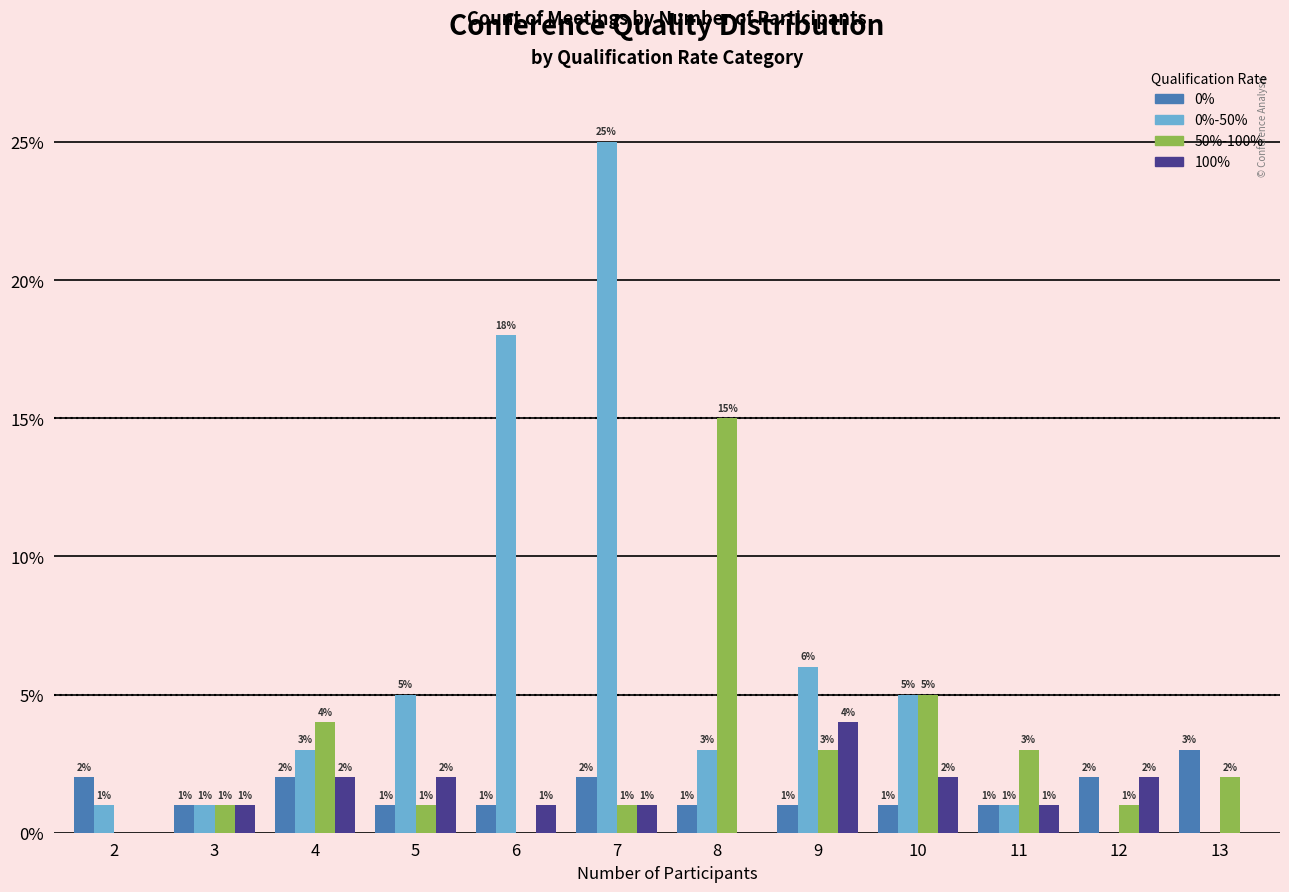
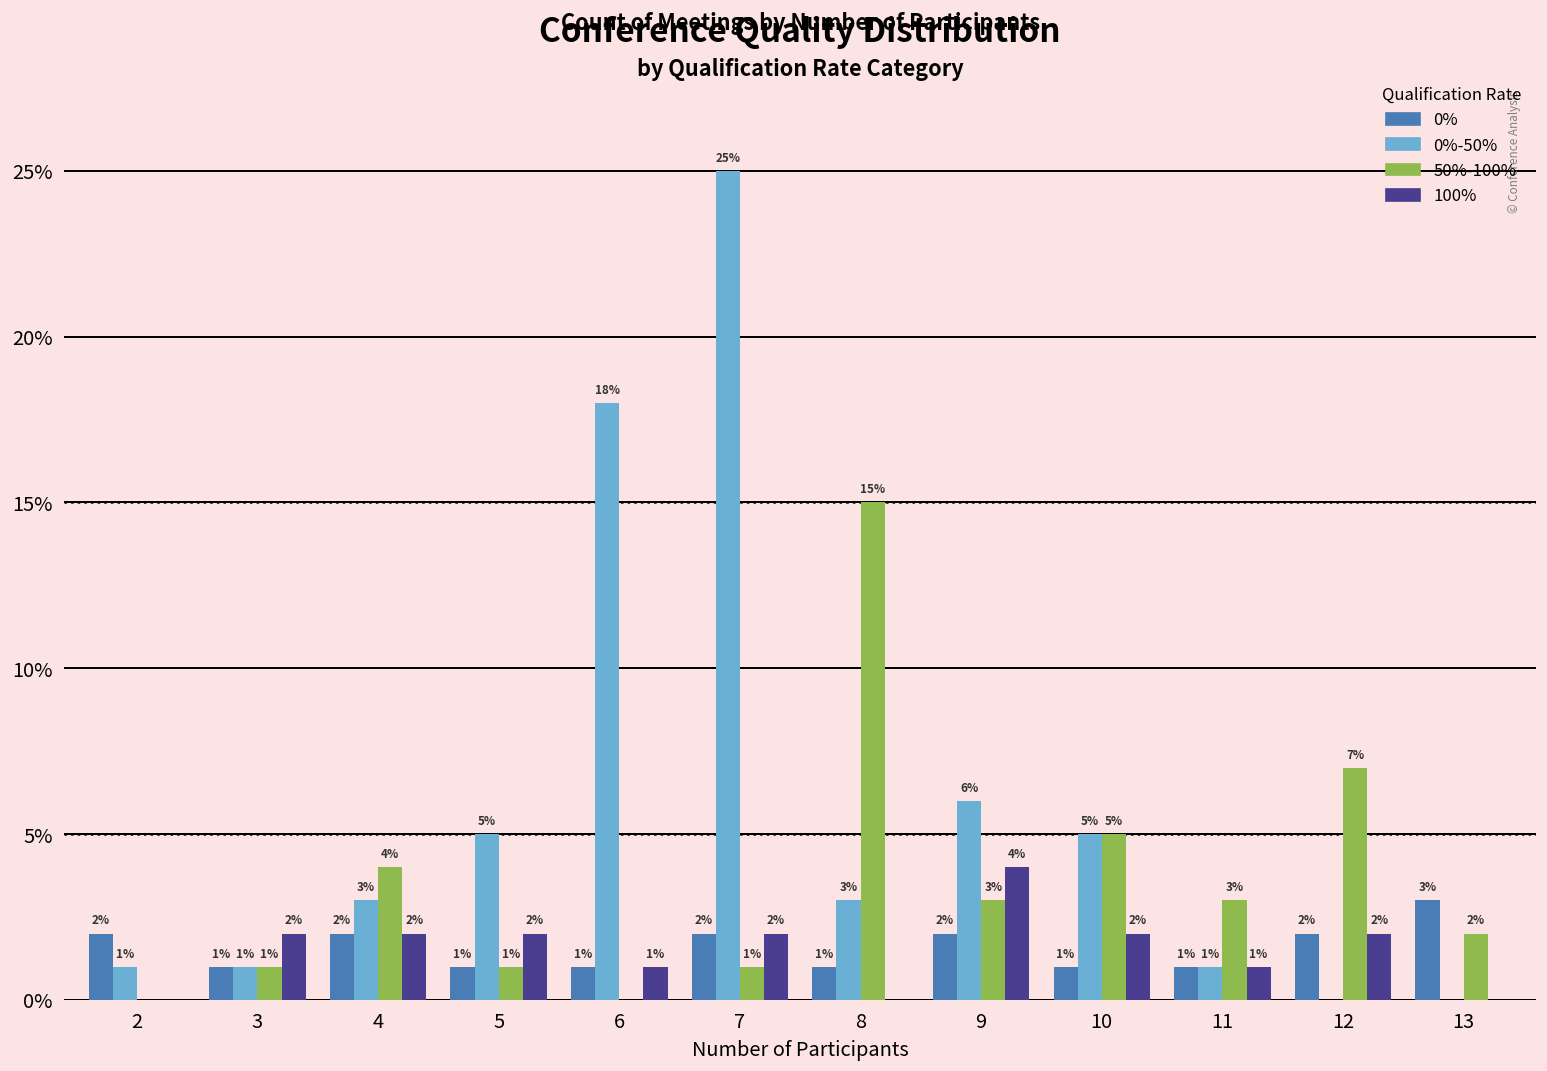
100%, 3: 1% -> 2%
100%, 7: 1% -> 2%
0%, 9: 1% -> 2%
50%-100%, 12: 1% -> 7%
